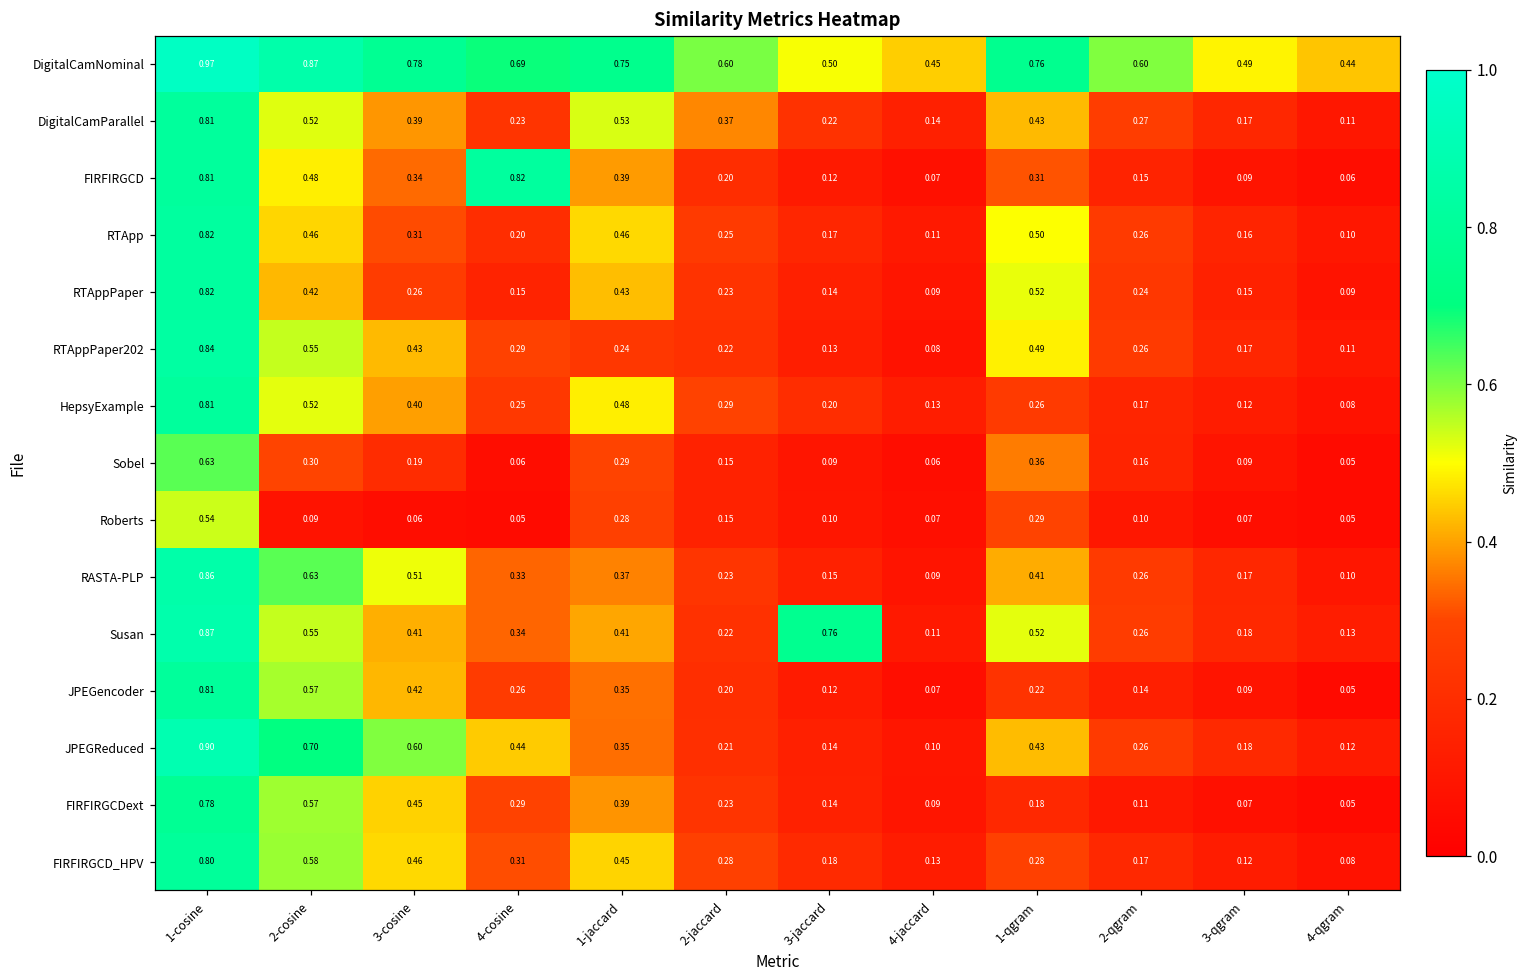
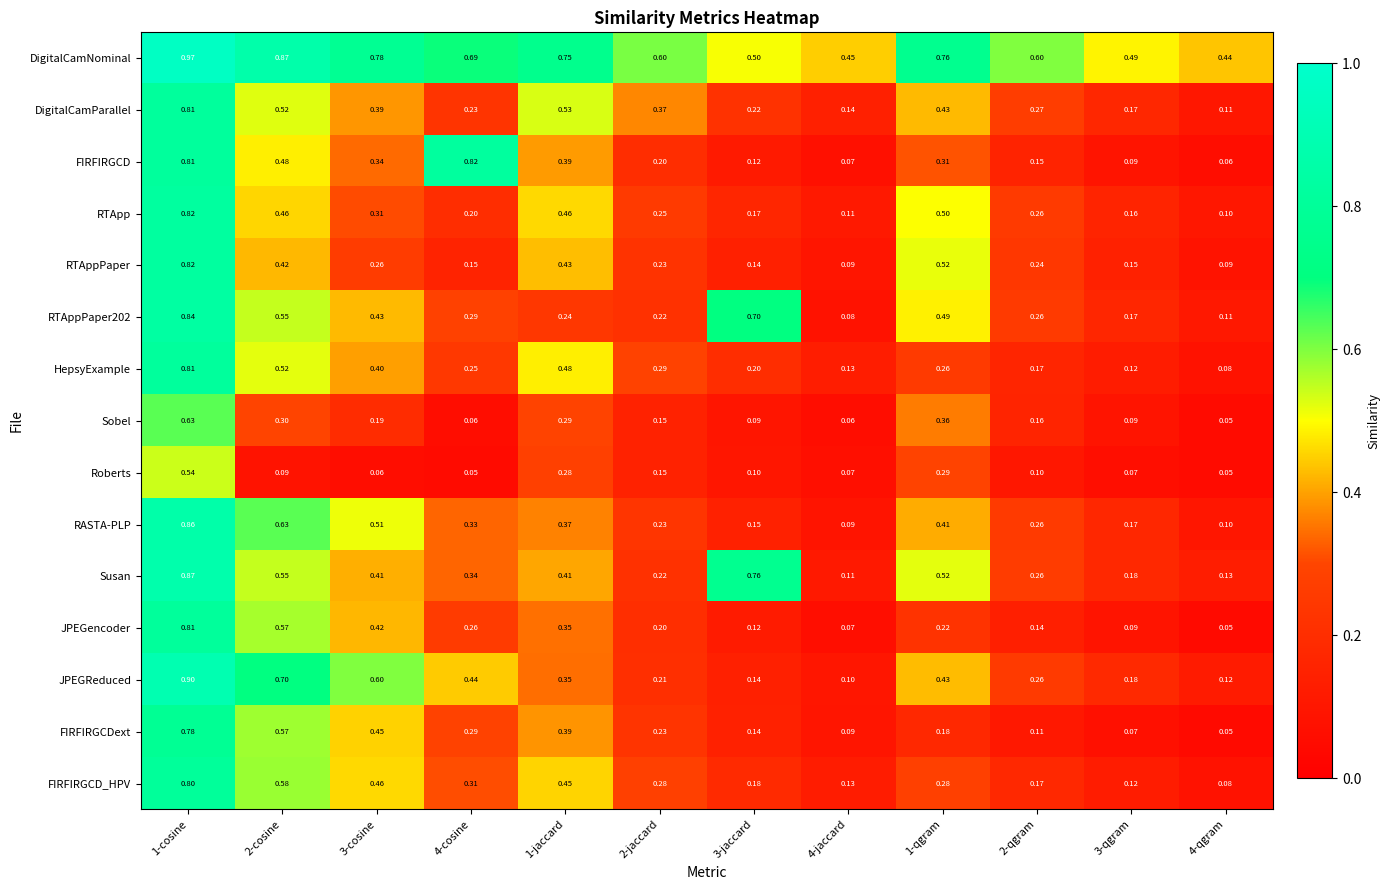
RTAppPaper202, 3-jaccard: 0.13 -> 0.70
